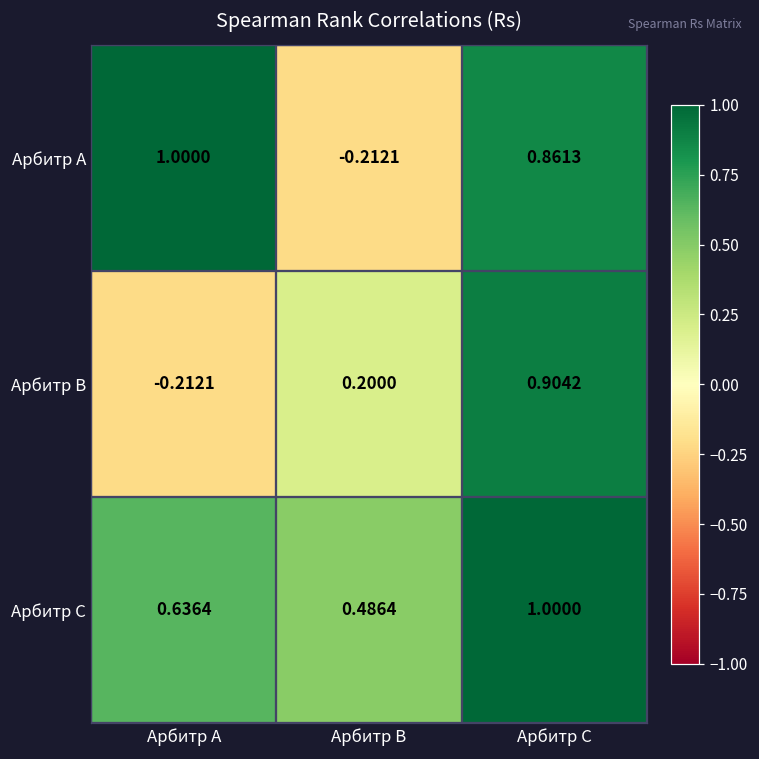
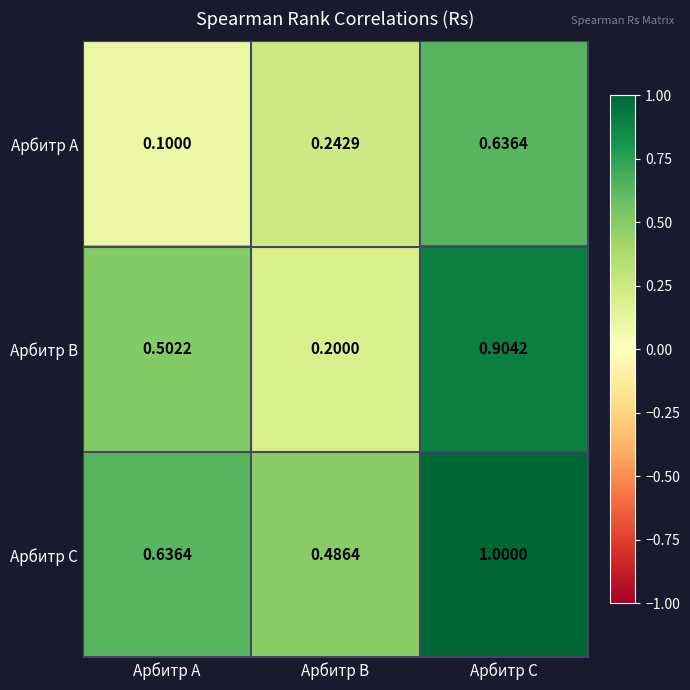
Арбитр A, Арбитр A: 1.0000 -> 0.1000
Арбитр A, Арбитр B: -0.2121 -> 0.2429
Арбитр A, Арбитр C: 0.8613 -> 0.6364
Арбитр B, Арбитр A: -0.2121 -> 0.5022
